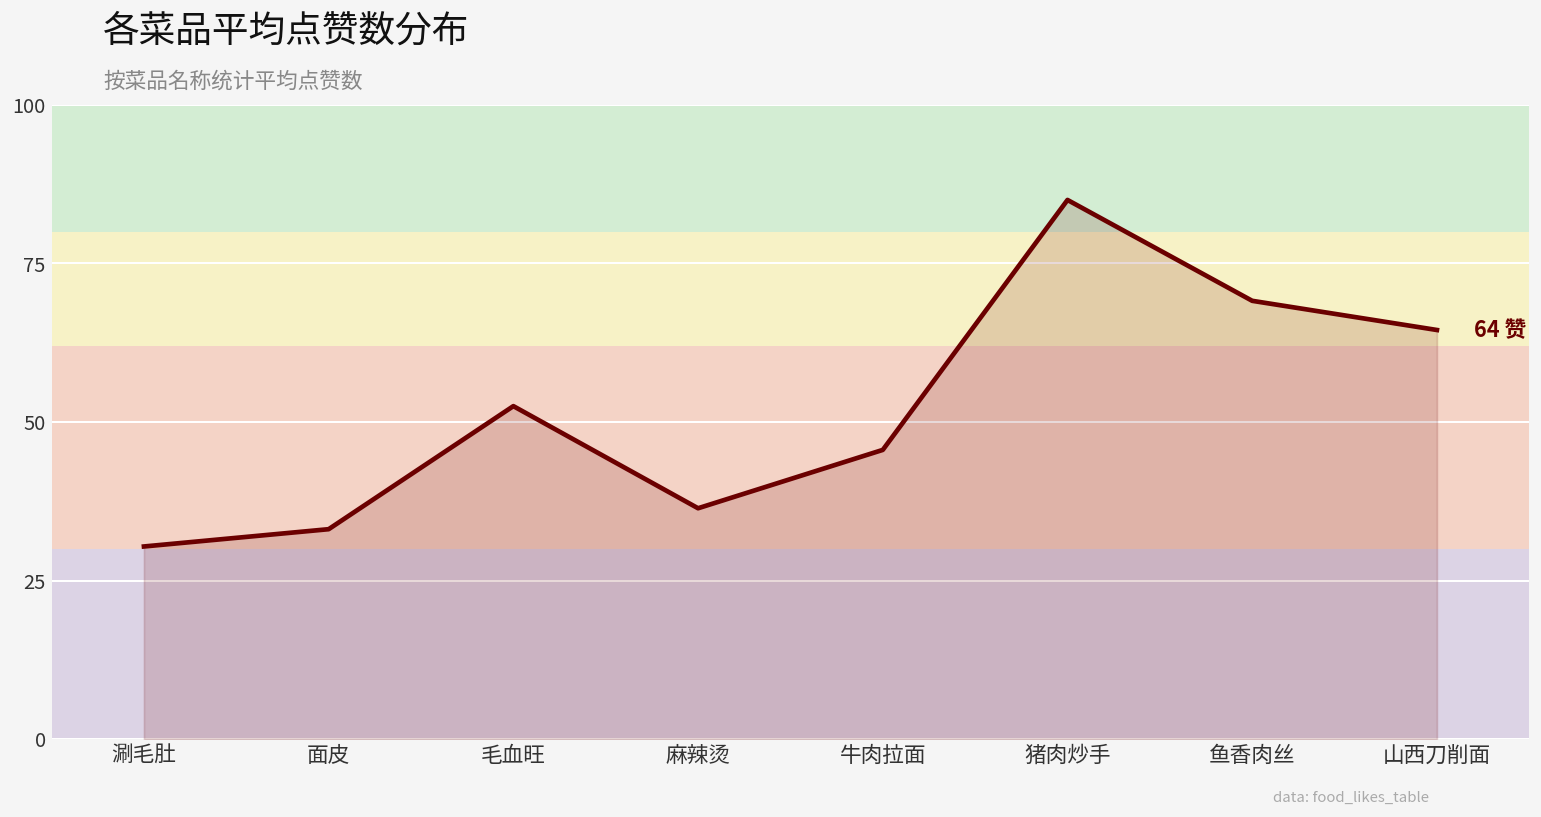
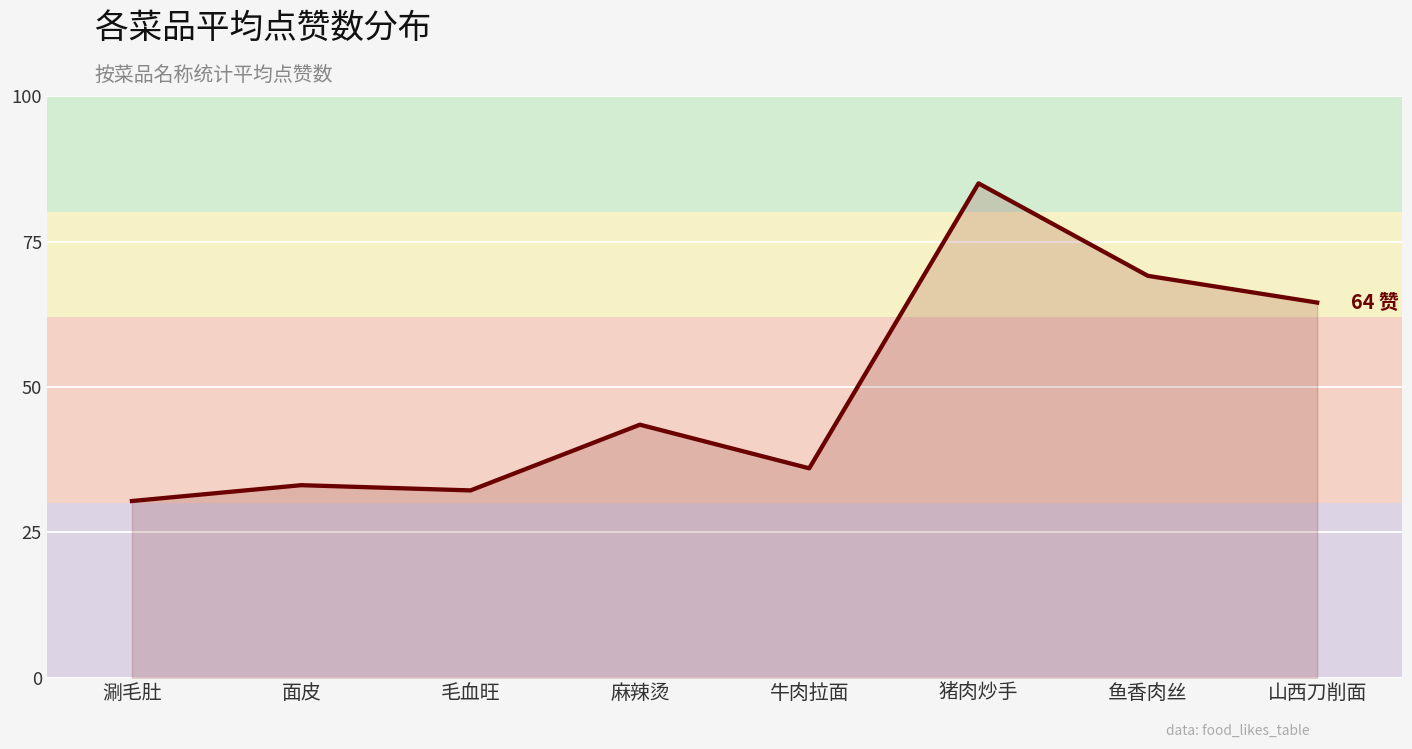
毛血旺: 53 -> 32
麻辣烫: 36 -> 44
牛肉拉面: 46 -> 36
